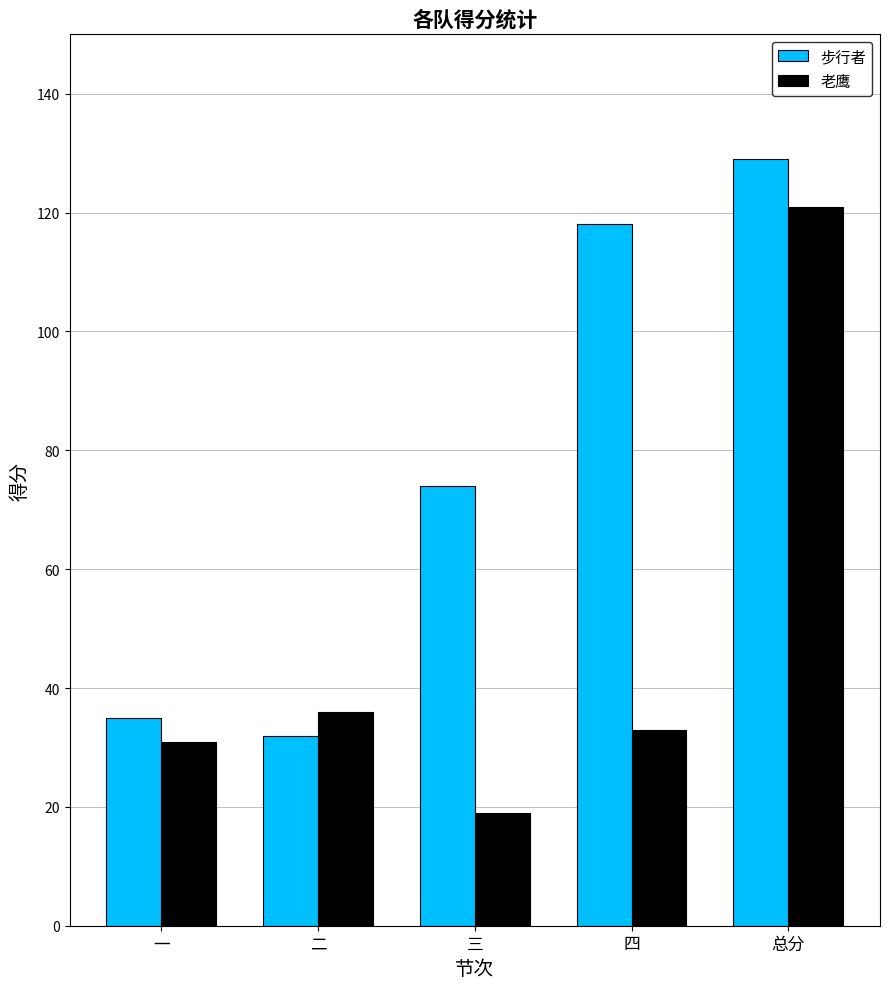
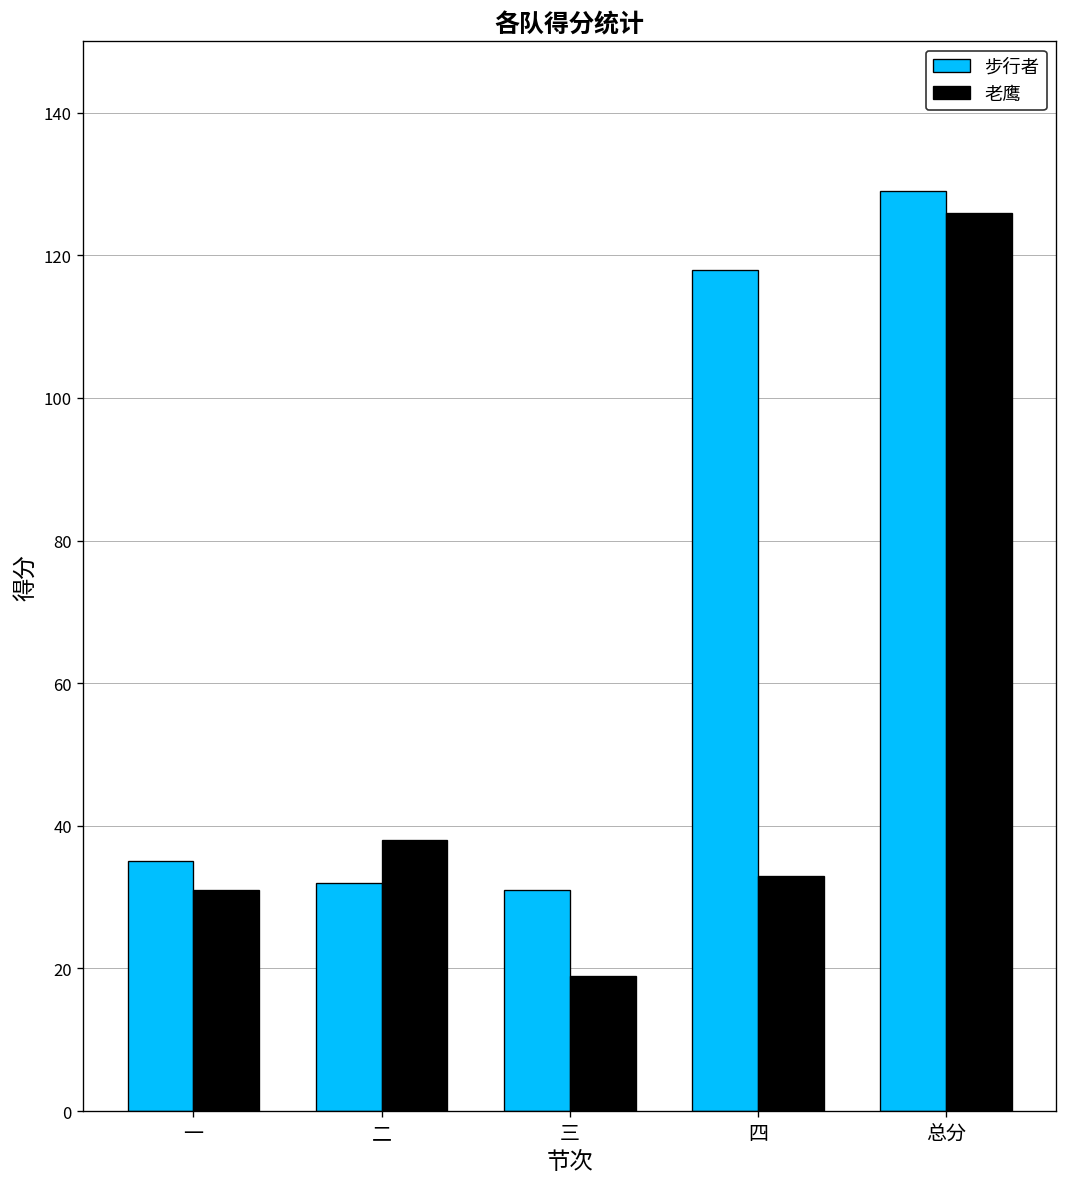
老鹰, 二: 36 -> 38
步行者, 三: 74 -> 31
老鹰, 总分: 121 -> 126
